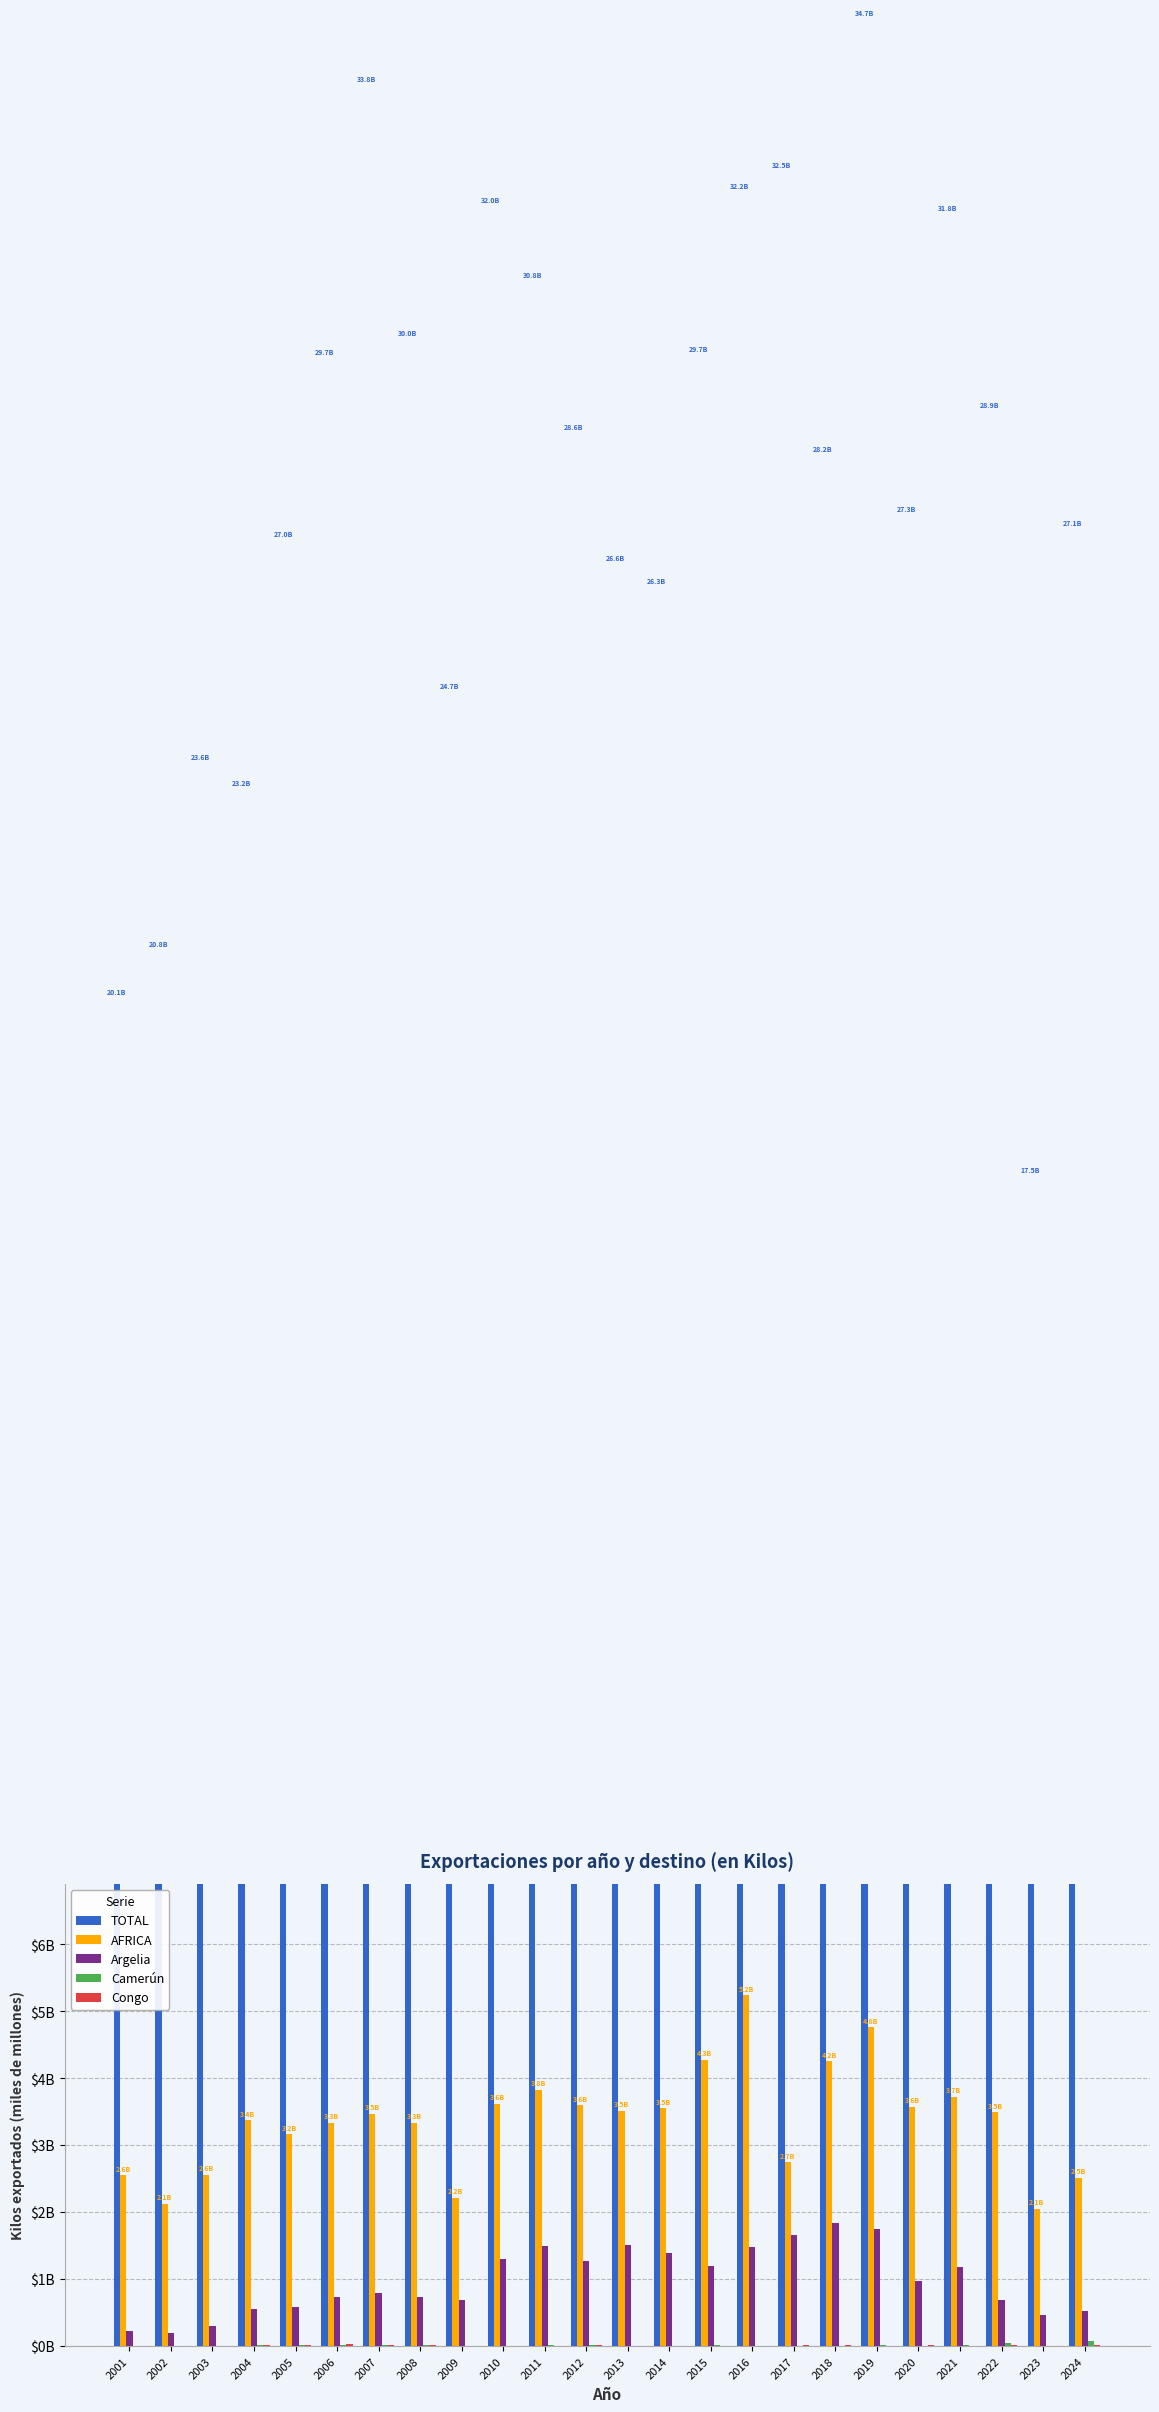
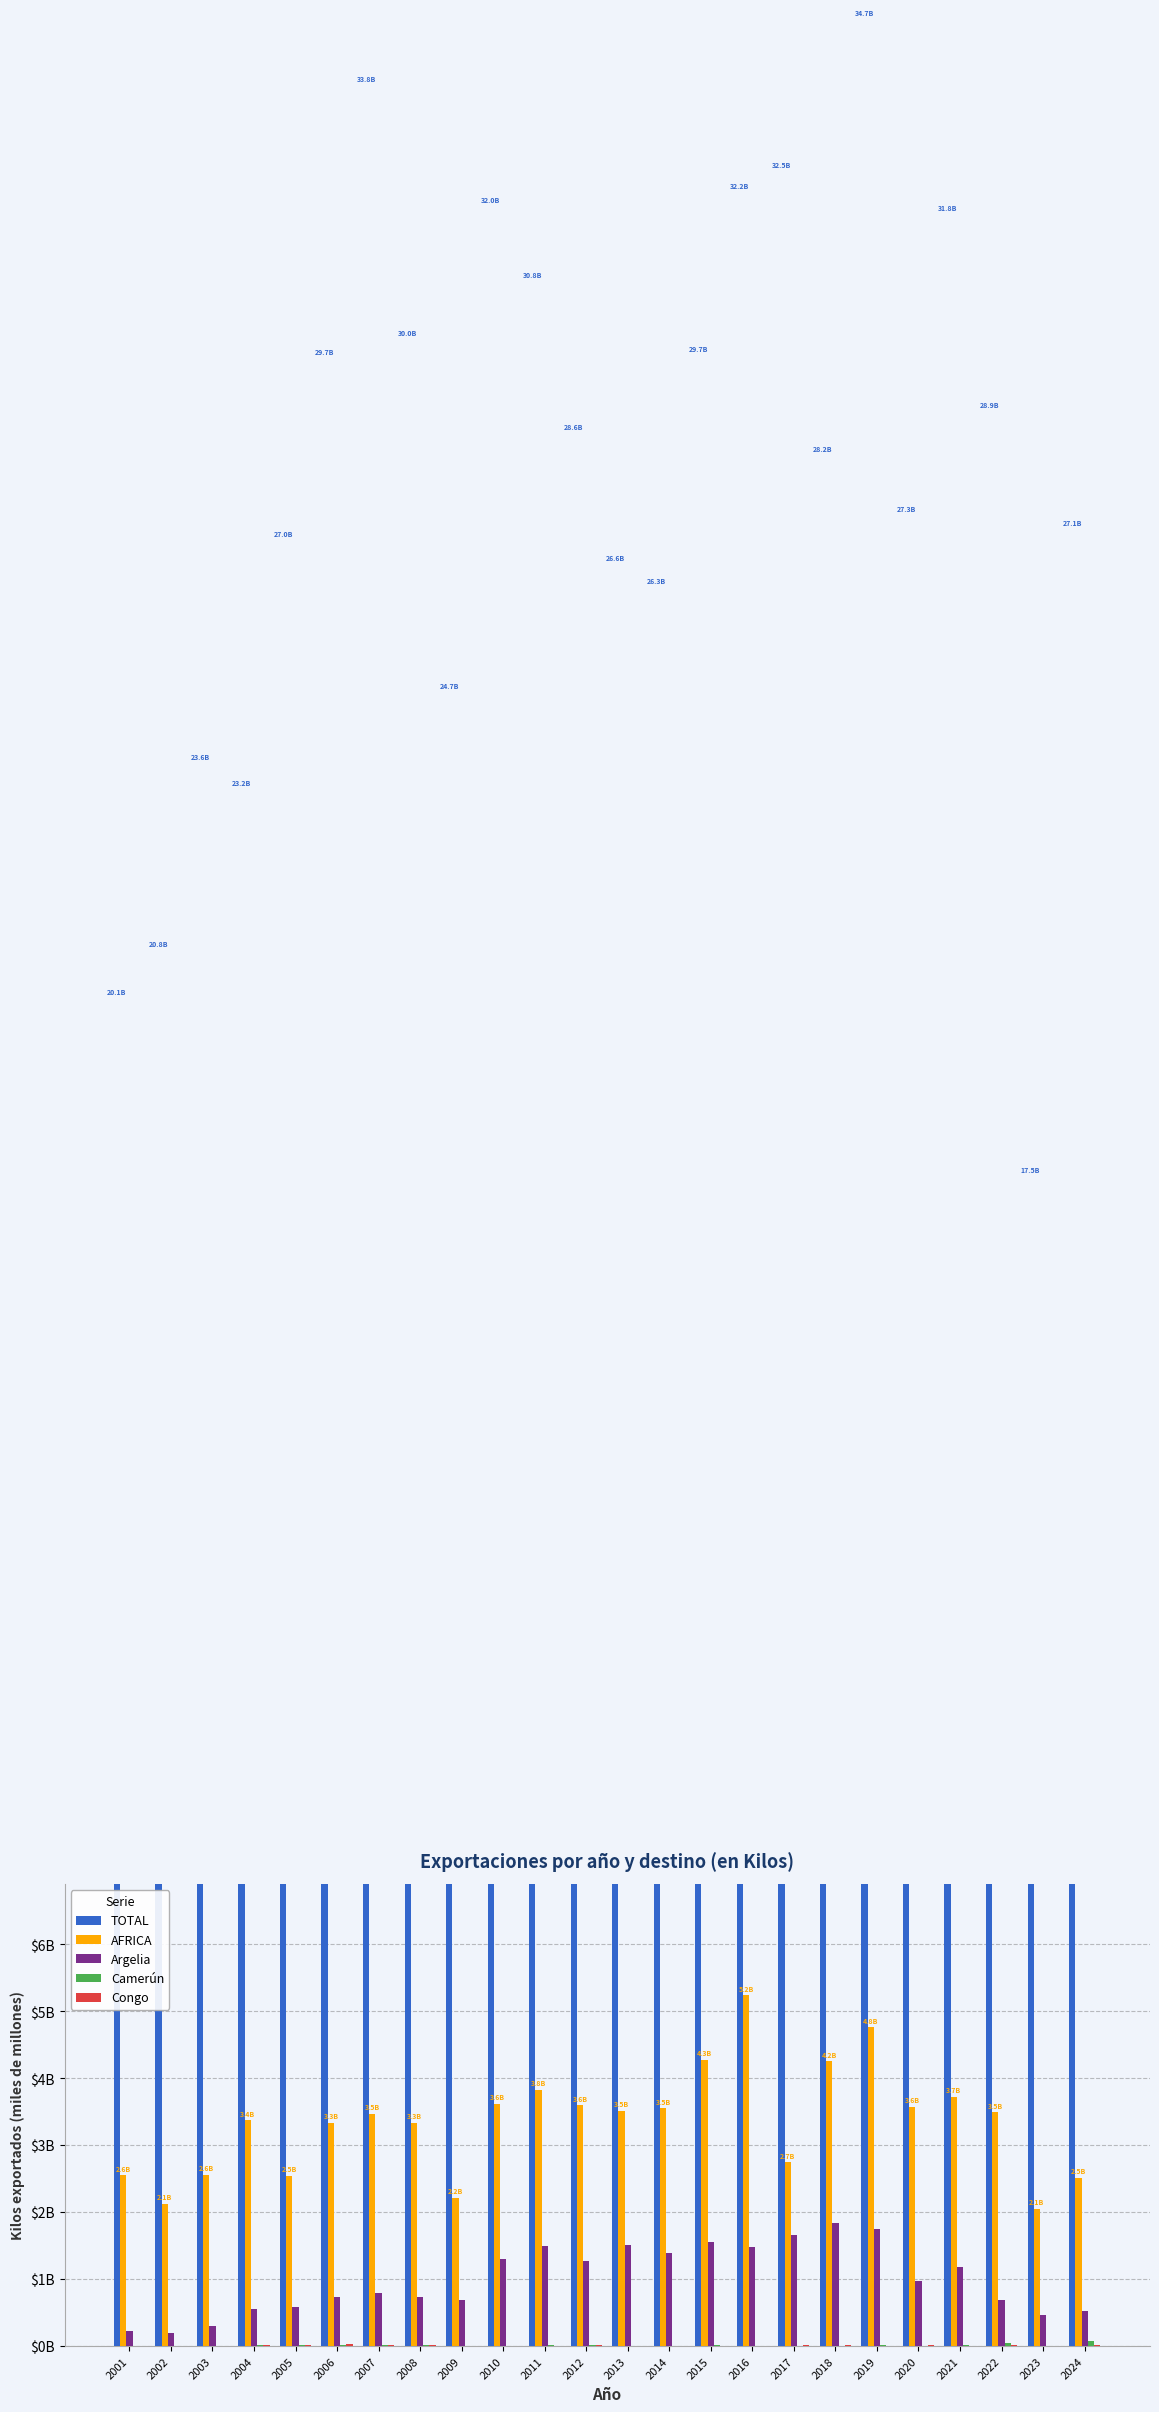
AFRICA, 2005: 3.2B -> 2.5B
Argelia, 2015: $1200000000 -> $1600000000
